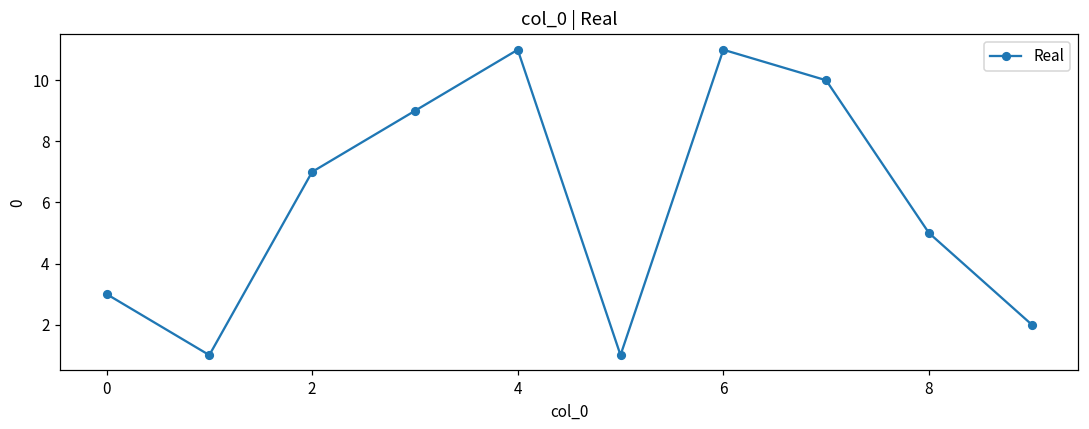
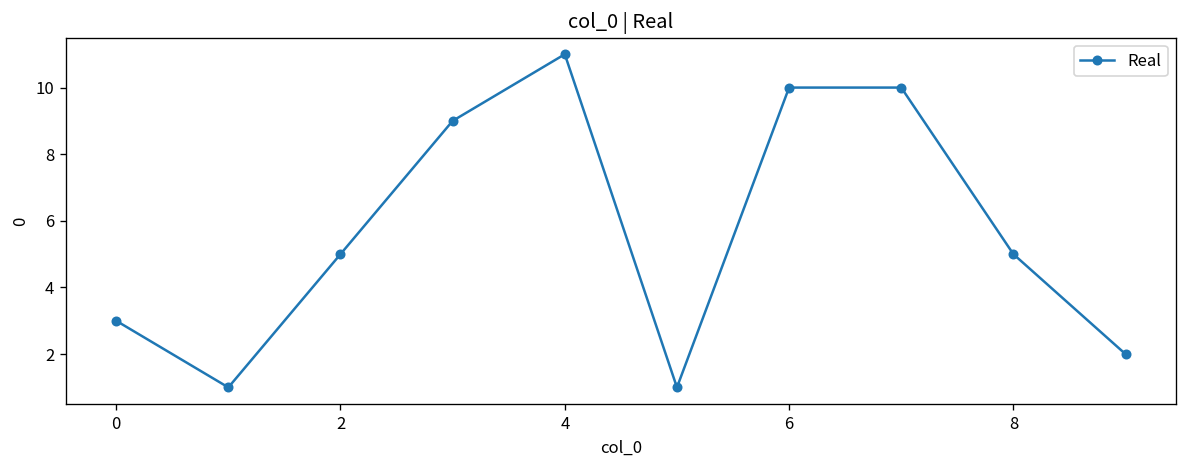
2: 7 -> 5
6: 11 -> 10
